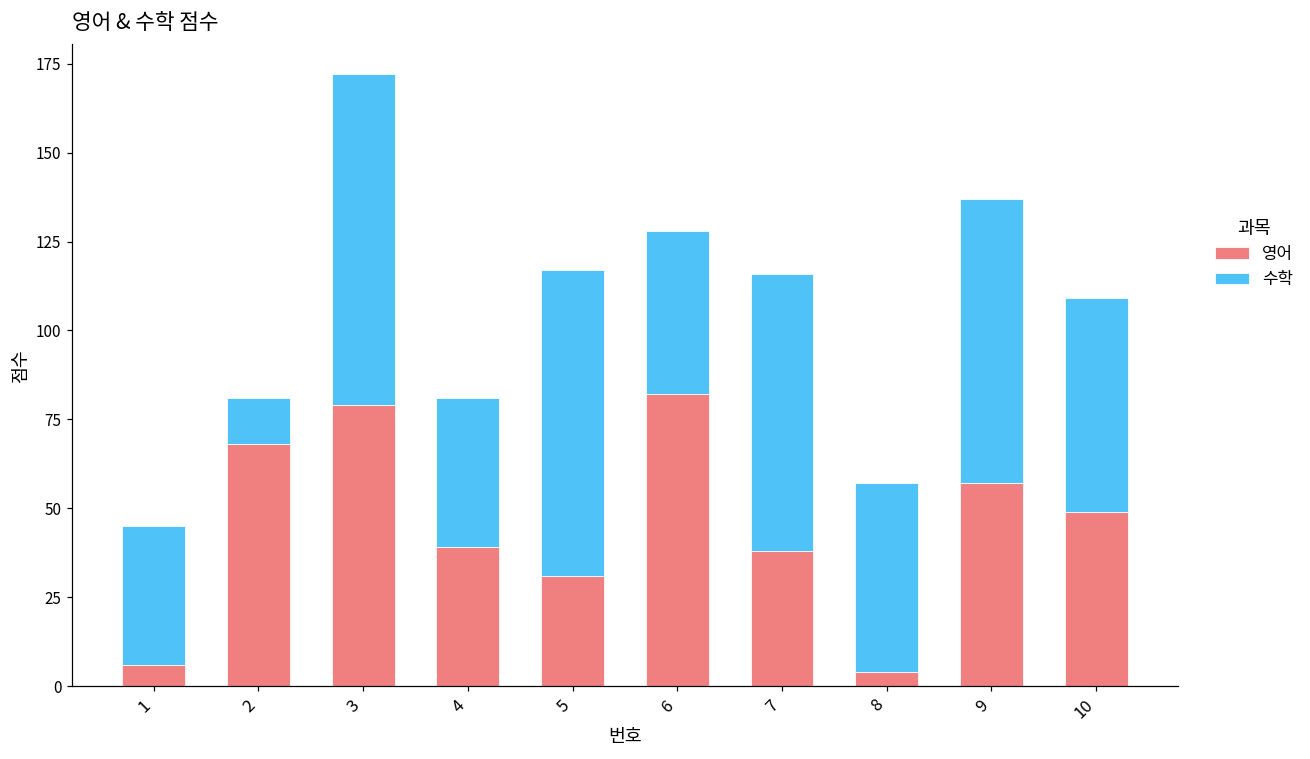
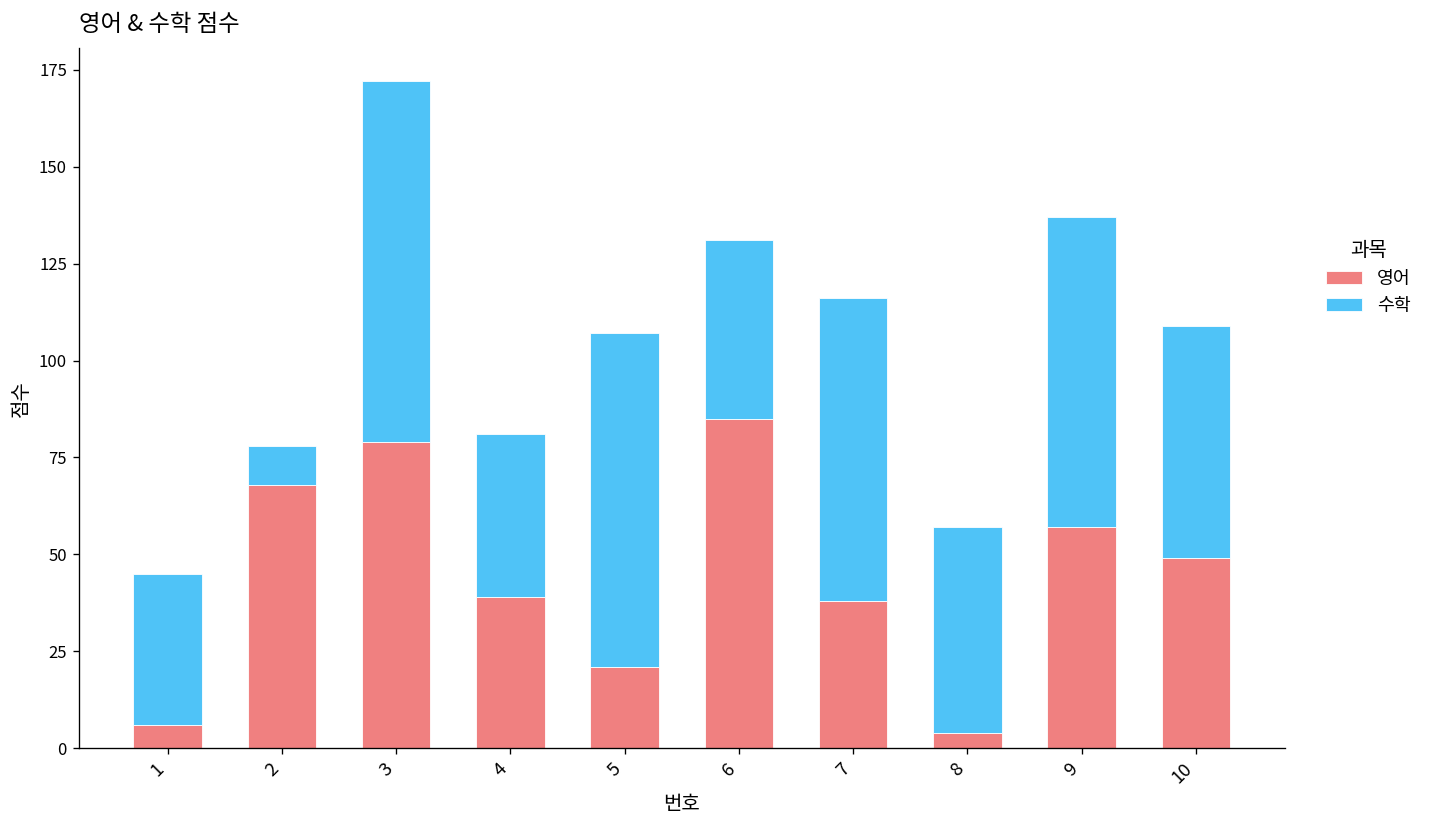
수학, 2: 13 -> 10
영어, 5: 31 -> 21
영어, 6: 82 -> 85
